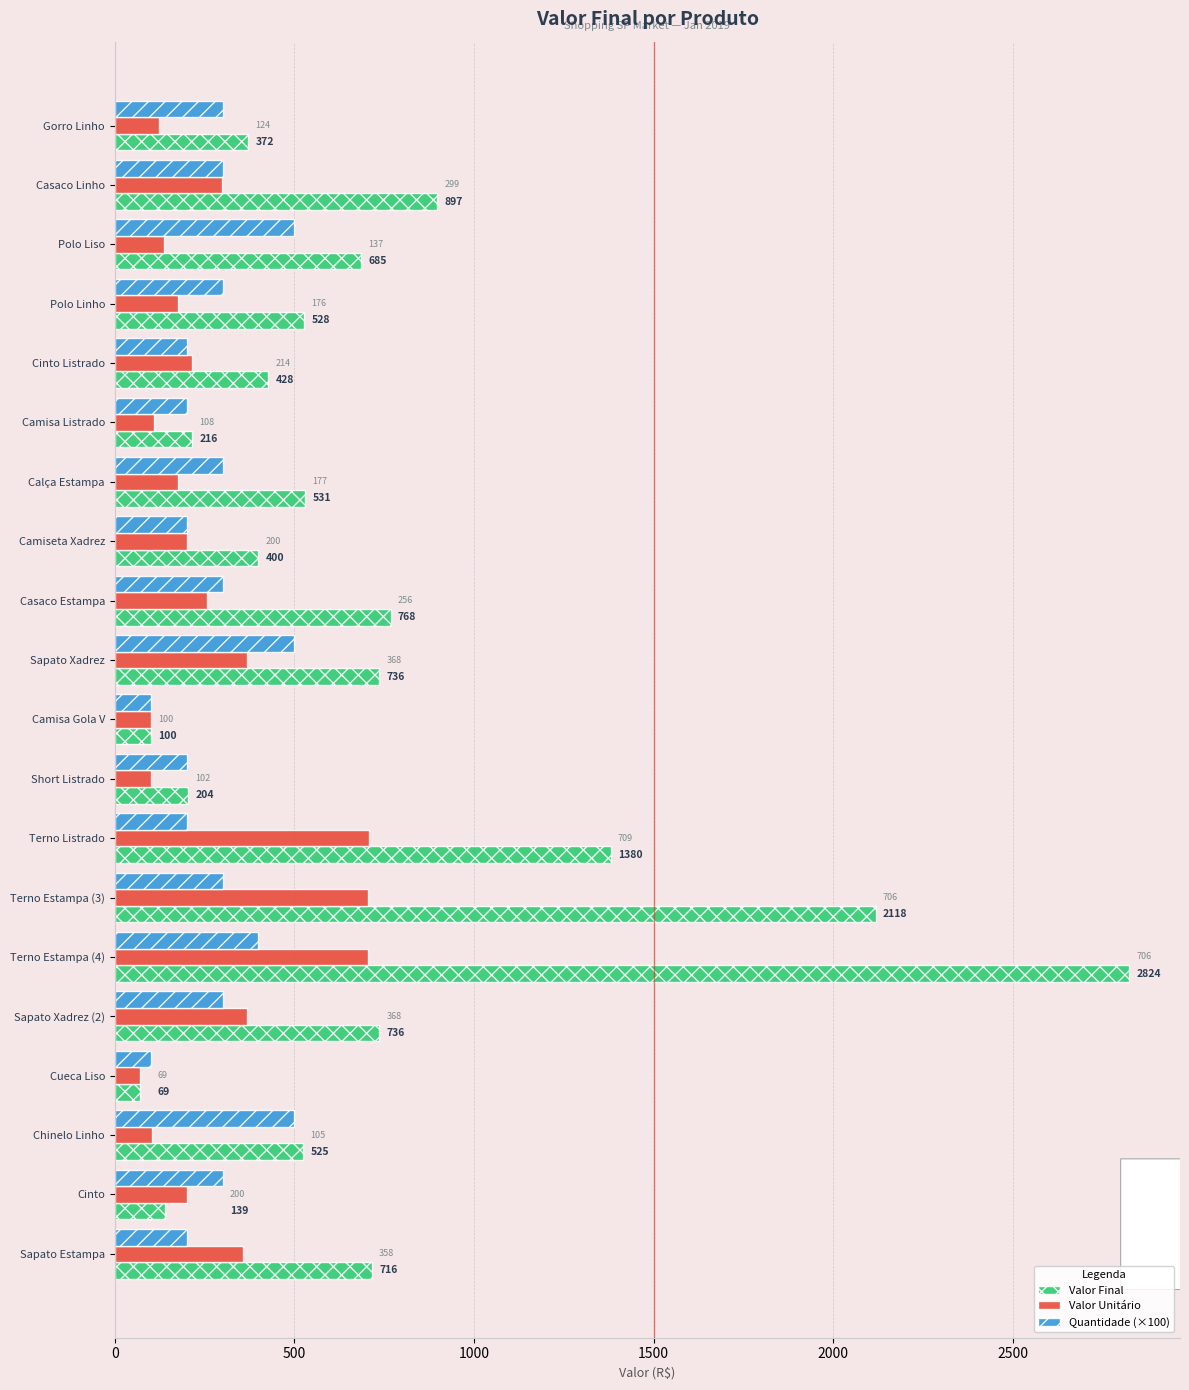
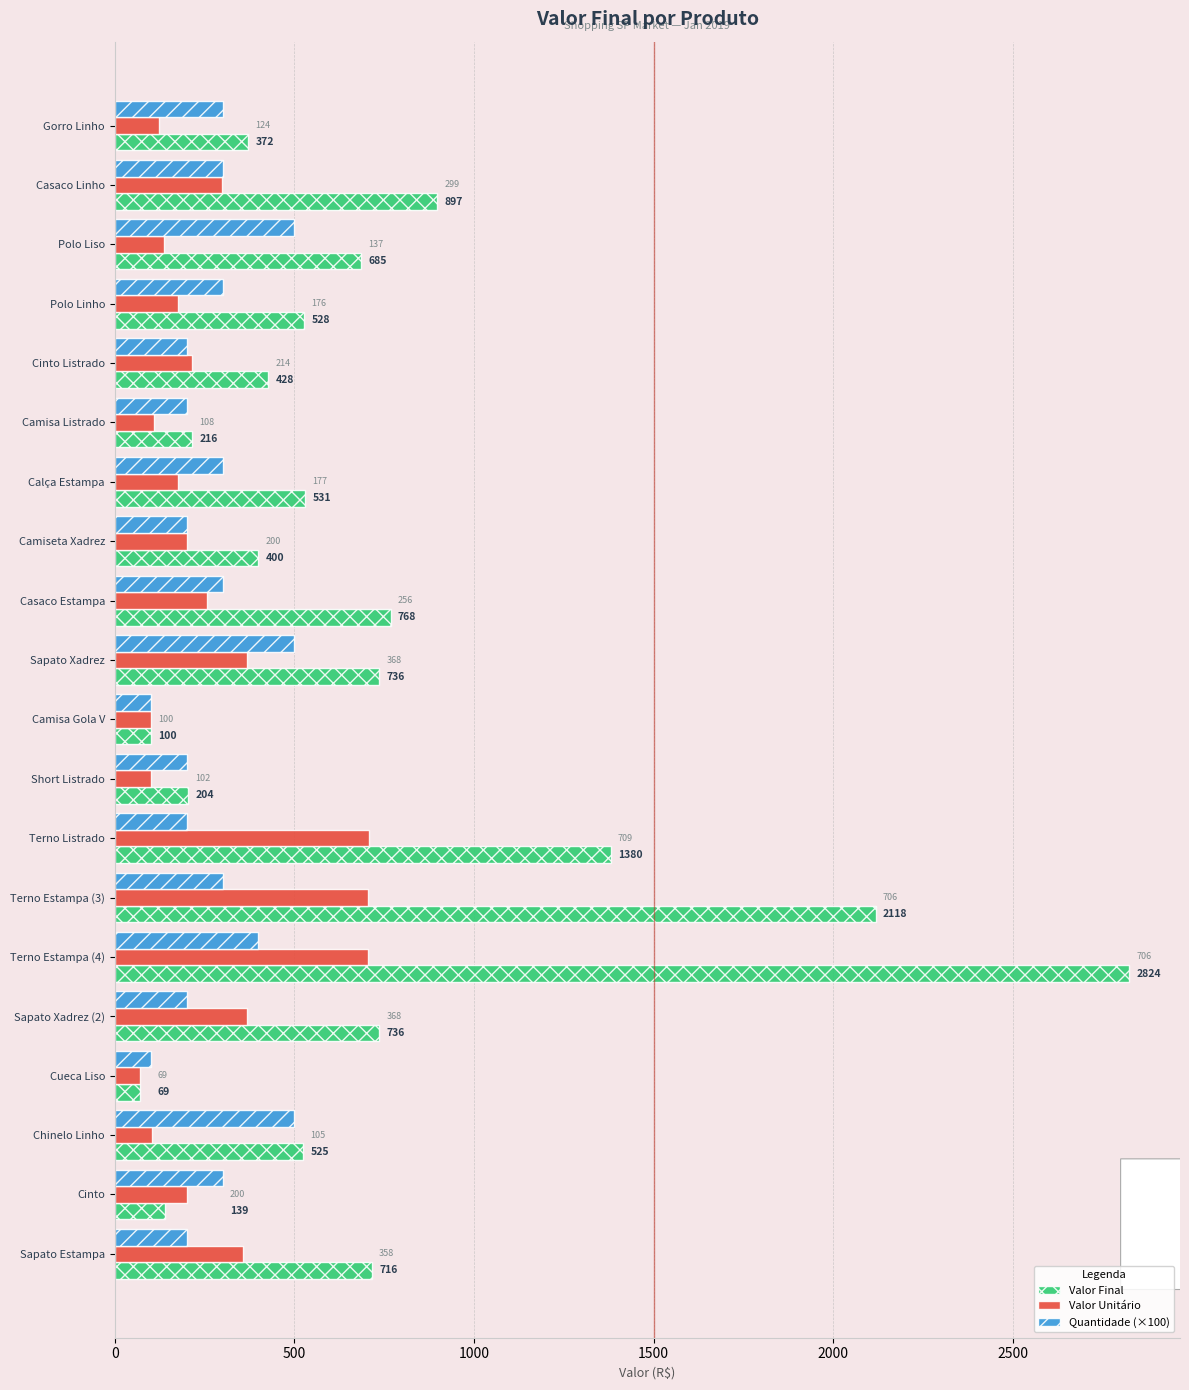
Quantidade (×100), Sapato Xadrez (2): 300 -> 200
